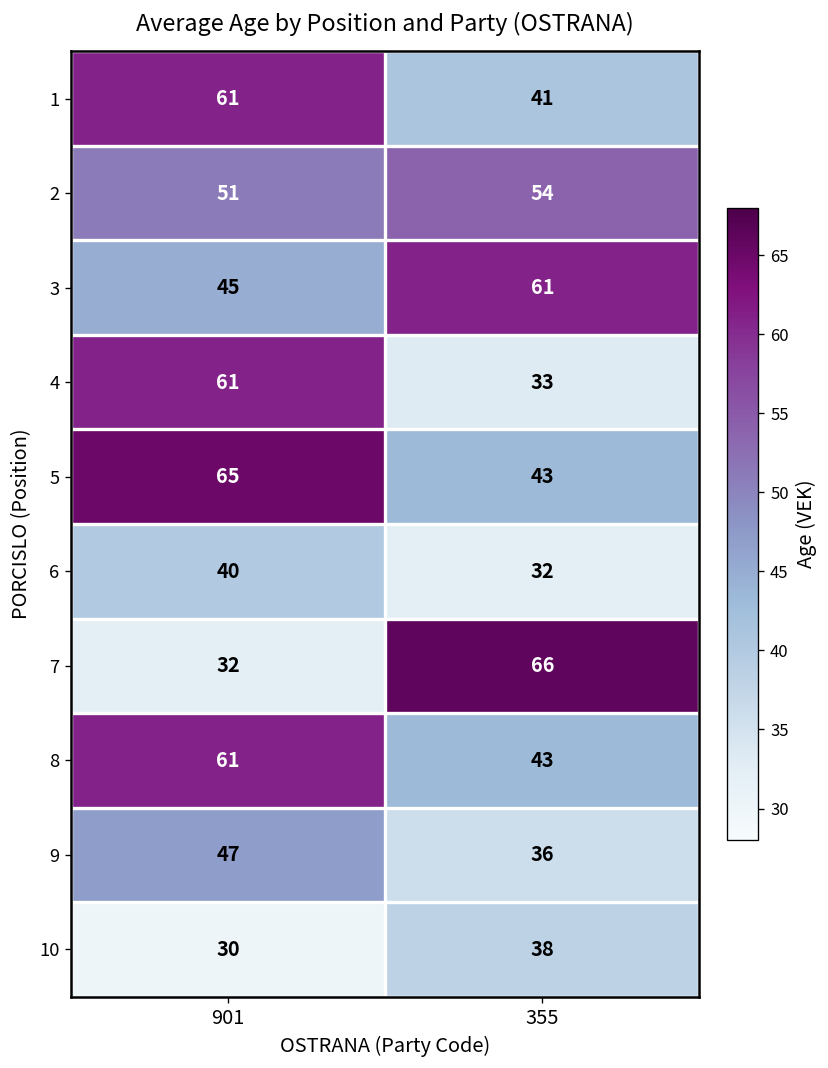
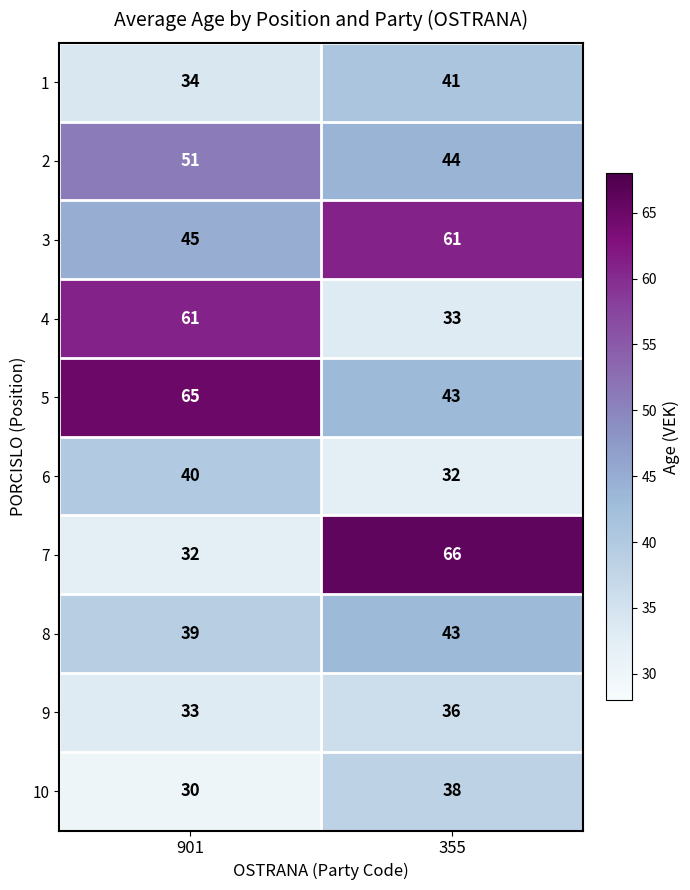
1, 901: 61 -> 34
2, 355: 54 -> 44
8, 901: 61 -> 39
9, 901: 47 -> 33
